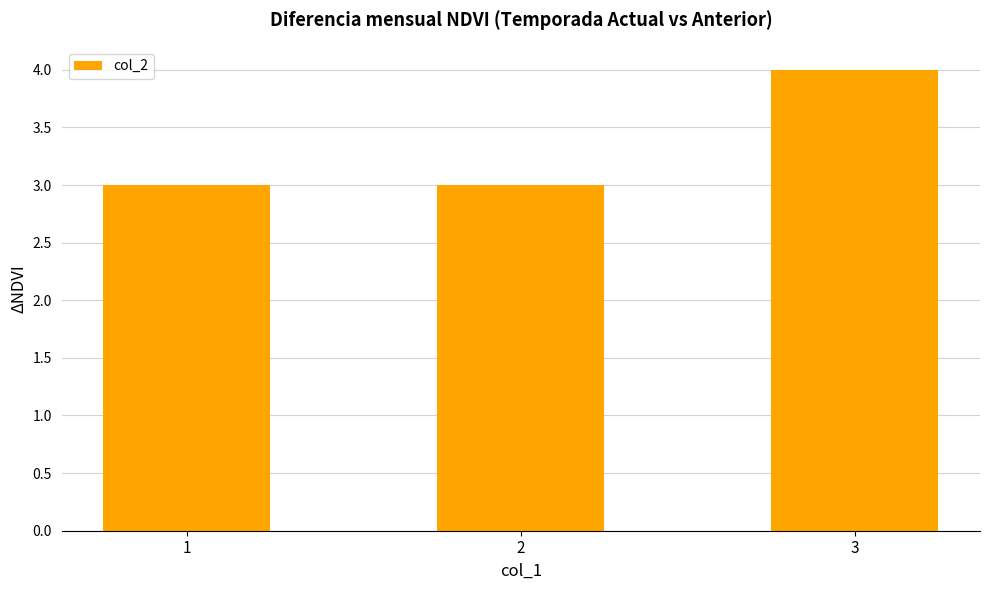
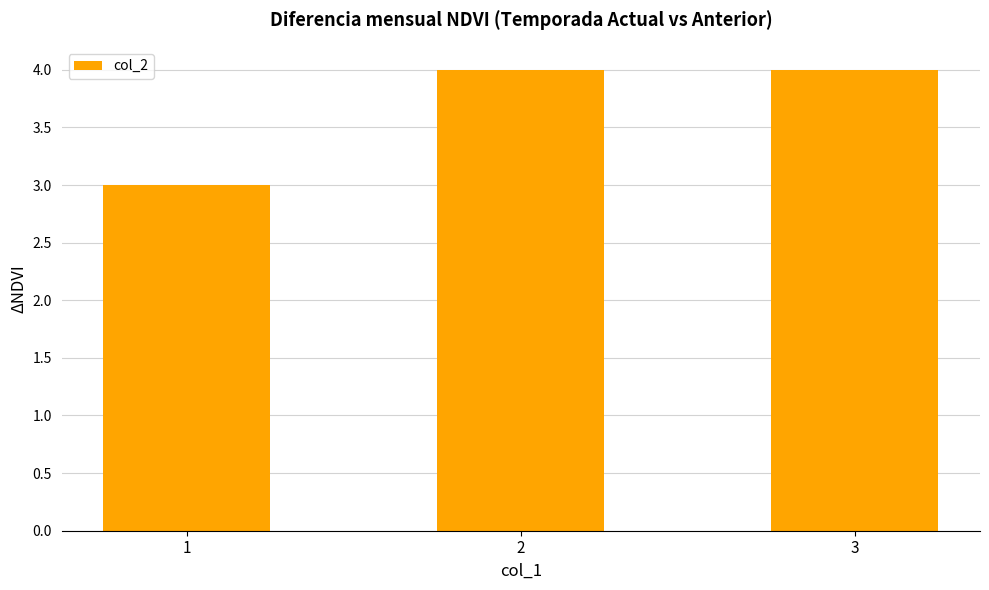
2: 3 -> 4
